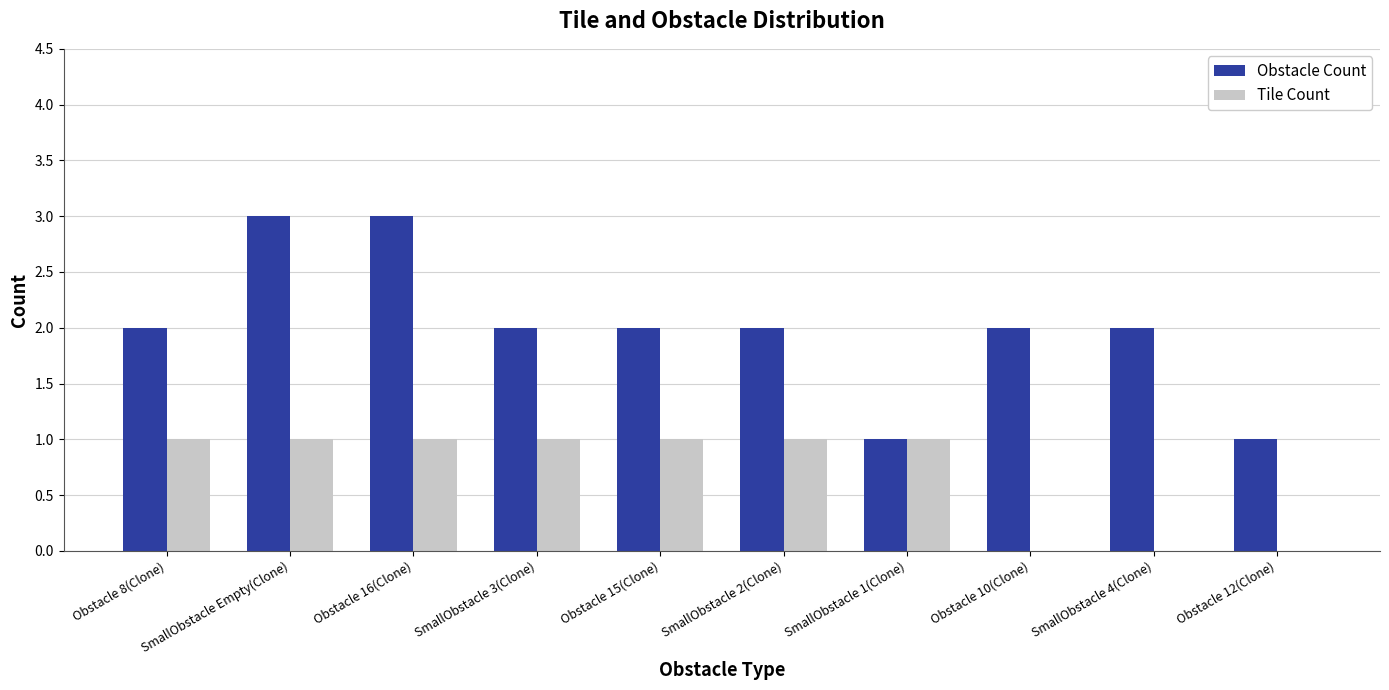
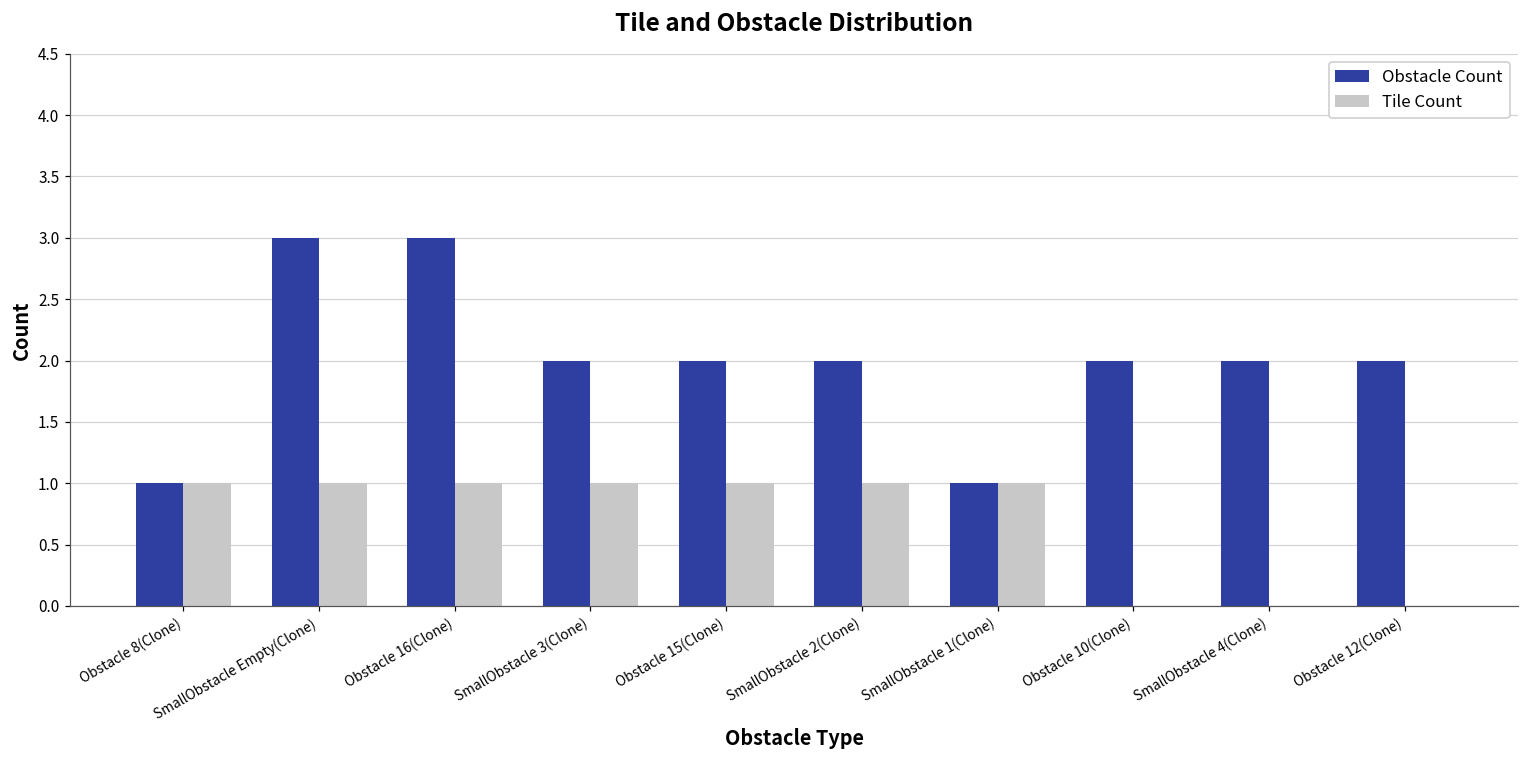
Obstacle Count, Obstacle 8(Clone): 2 -> 1
Obstacle Count, Obstacle 12(Clone): 1 -> 2
